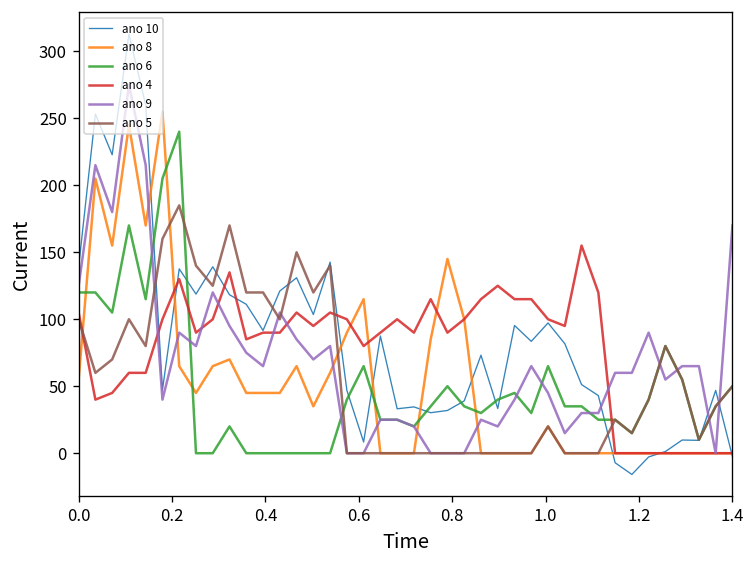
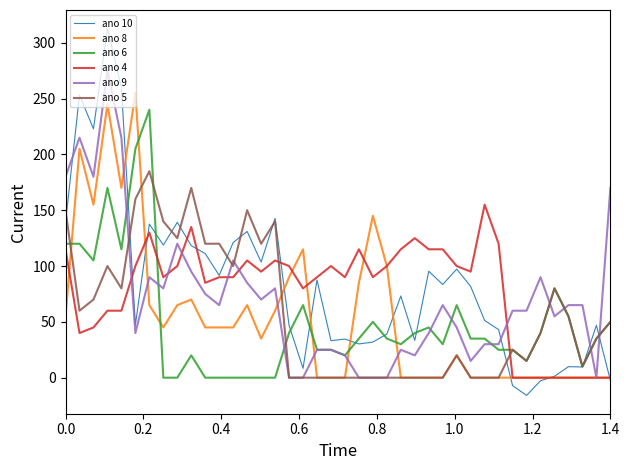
ano 4, 0.0: 105 -> 115
ano 9, 0.0: 125 -> 180
ano 5, 0.0: 100 -> 150
